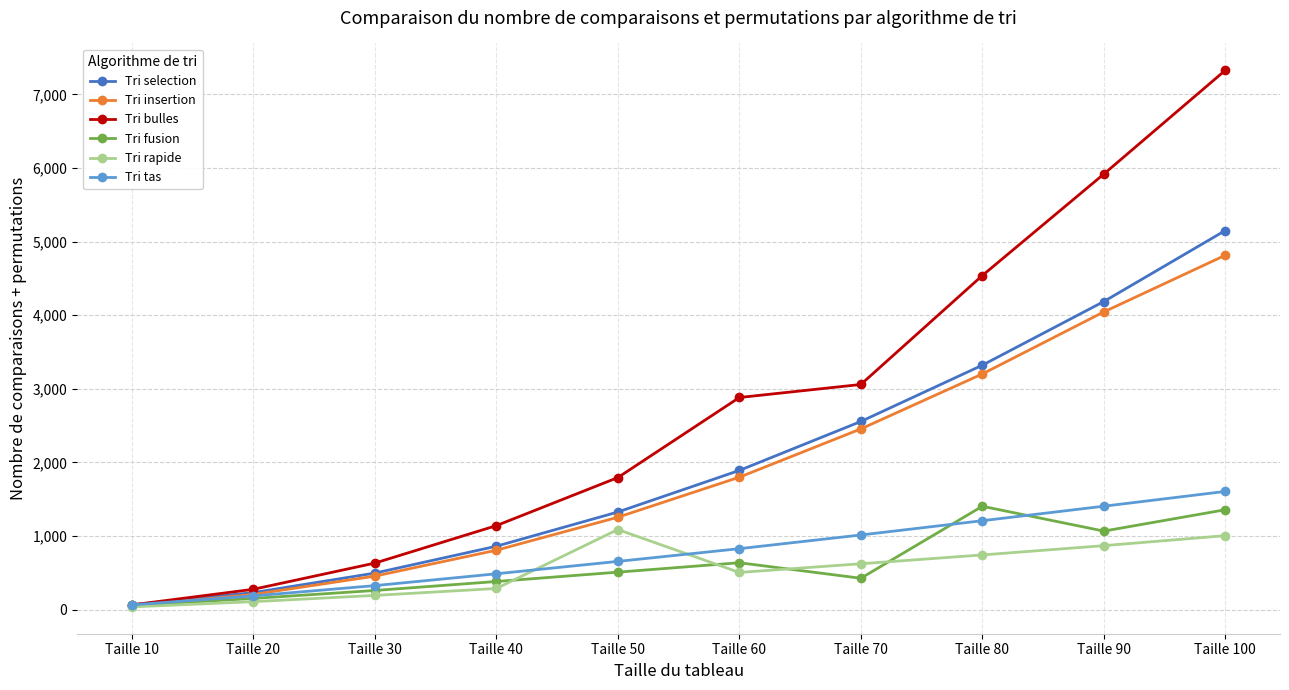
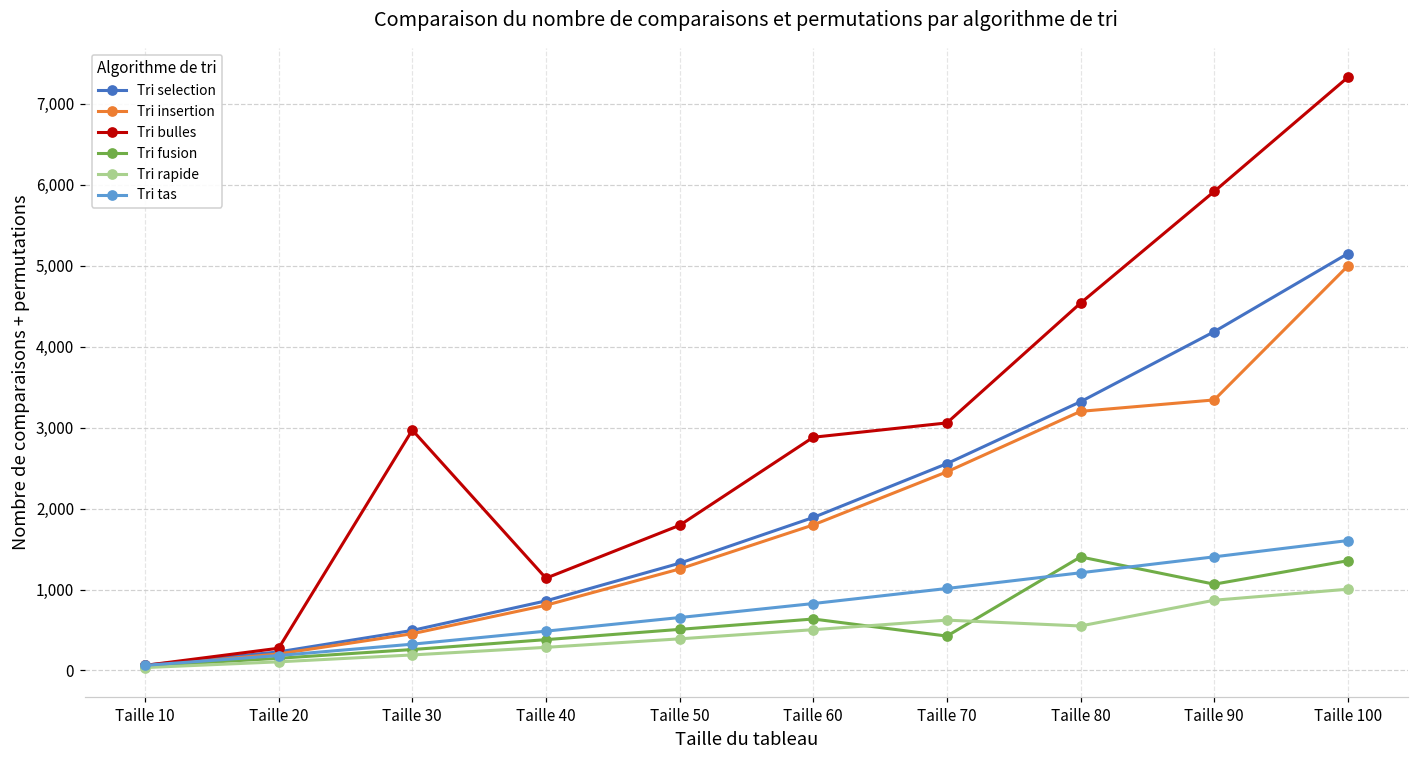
Tri bulles, Taille 30: 600 -> 3,000
Tri rapide, Taille 50: 1,100 -> 400
Tri rapide, Taille 80: 700 -> 600
Tri insertion, Taille 90: 4,000 -> 3,300
Tri insertion, Taille 100: 4,800 -> 5,000
